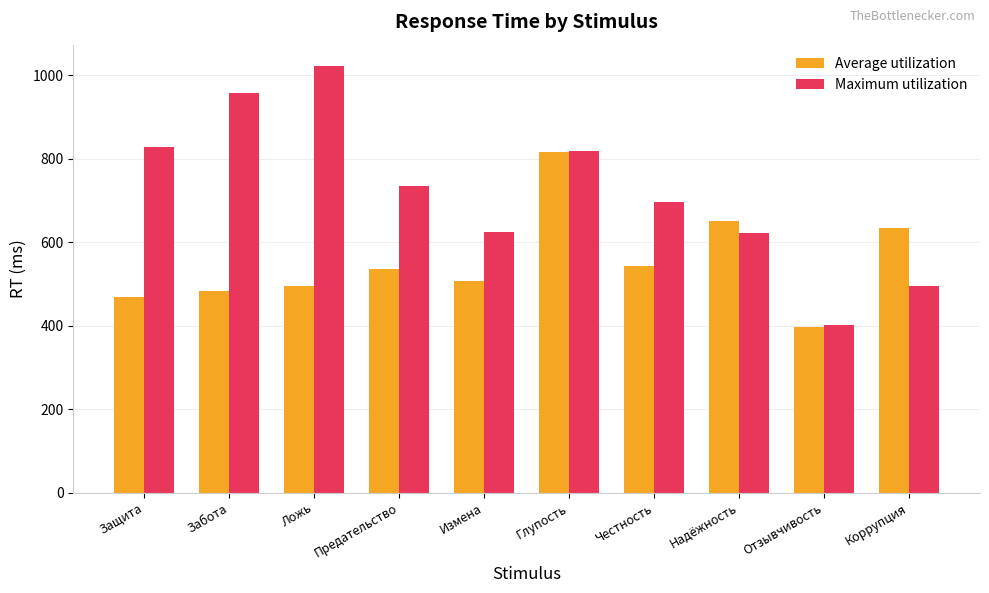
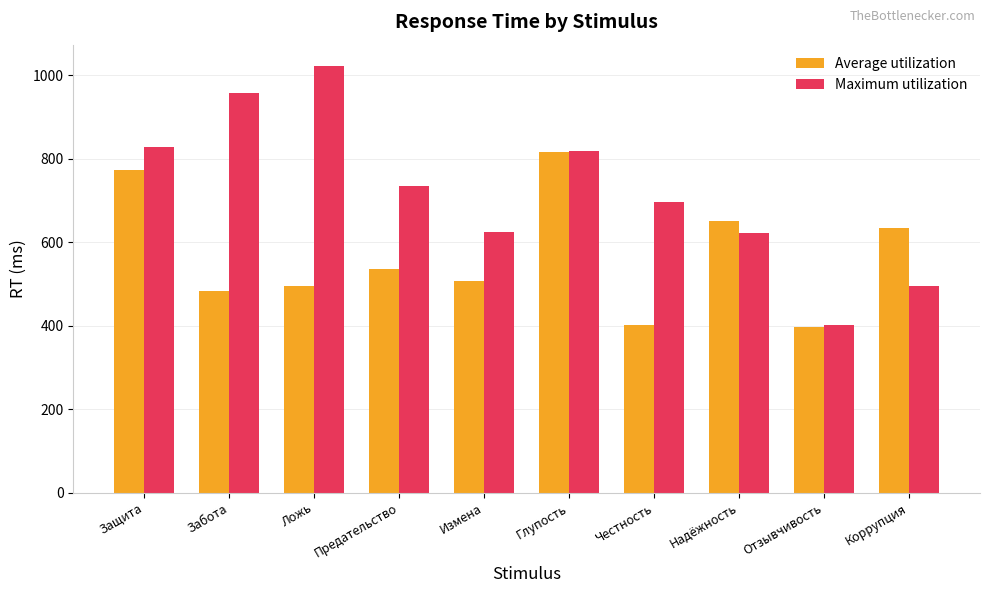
Average utilization, Защита: 470 -> 770
Average utilization, Честность: 540 -> 400
